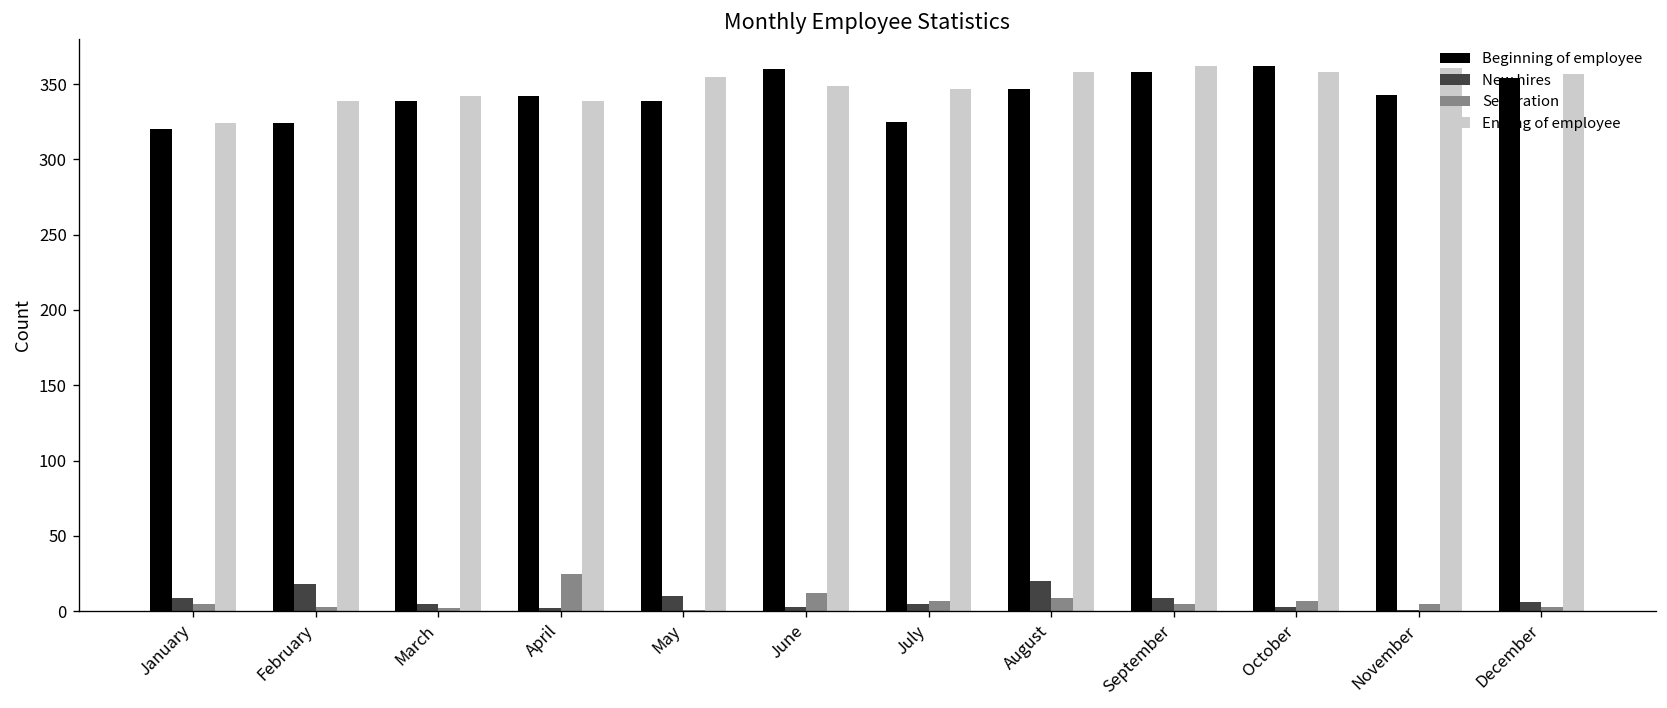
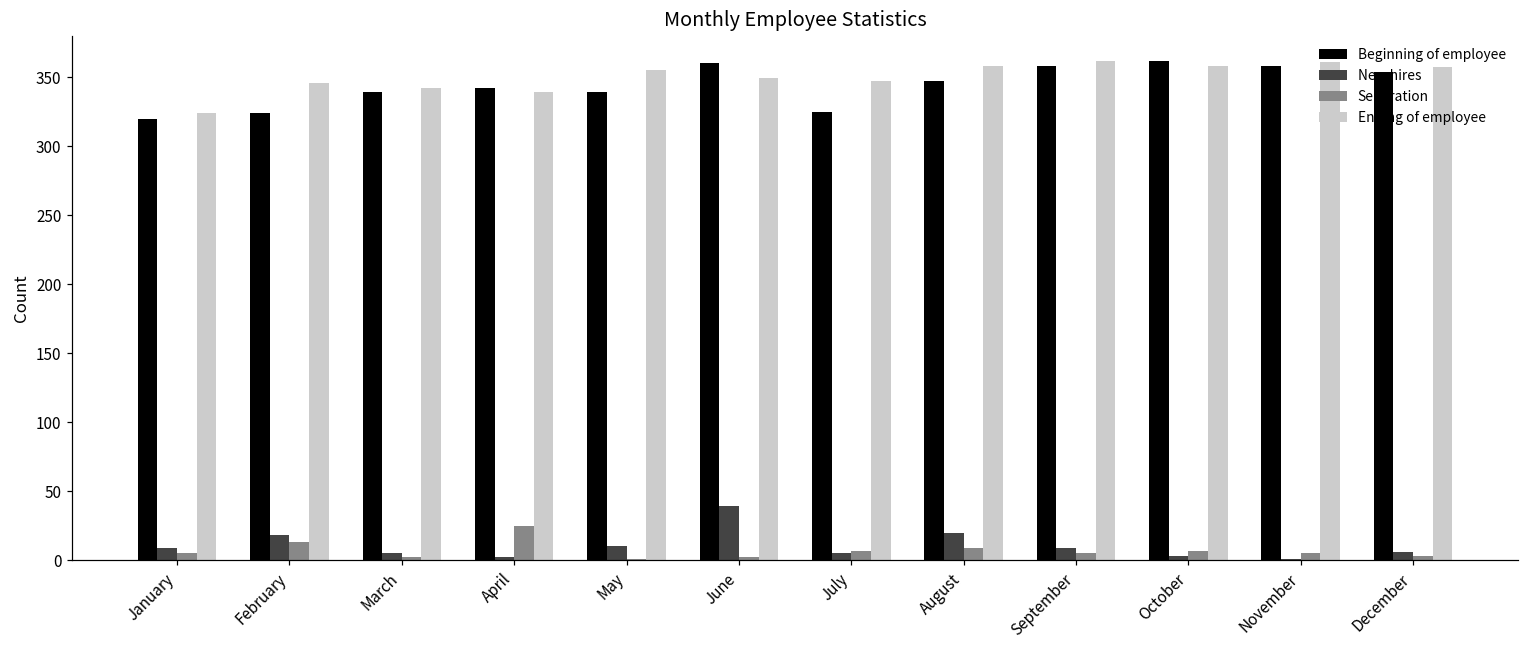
Separation, February: 3 -> 13
Ending of employee, February: 339 -> 346
New hires, June: 3 -> 39
Separation, June: 12 -> 2
Beginning of employee, November: 343 -> 358
